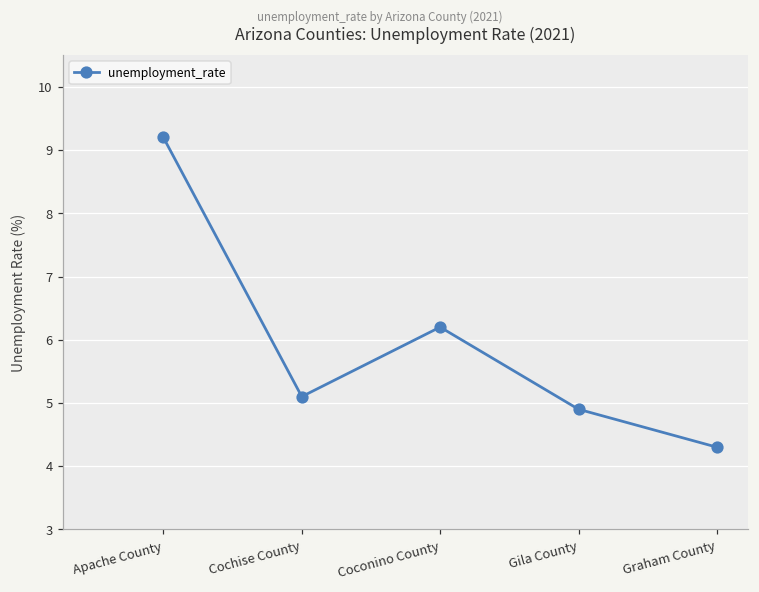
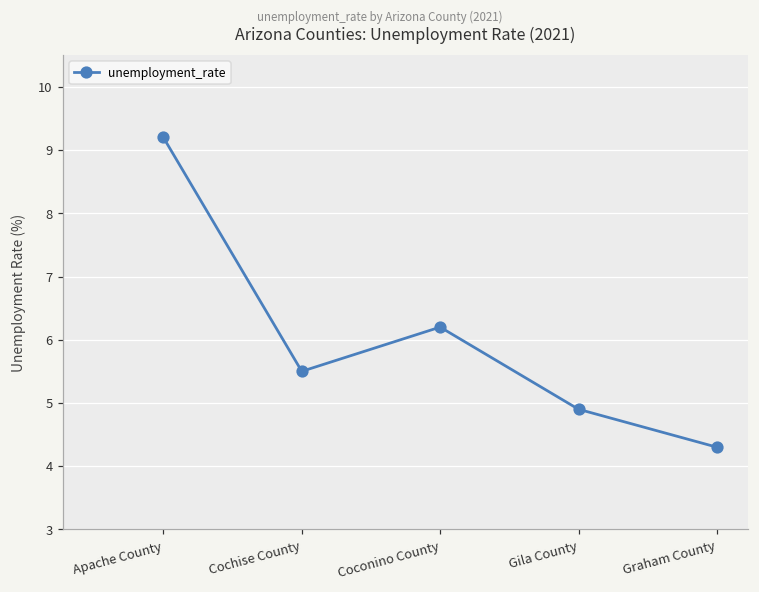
Cochise County: 5.1 -> 5.5
